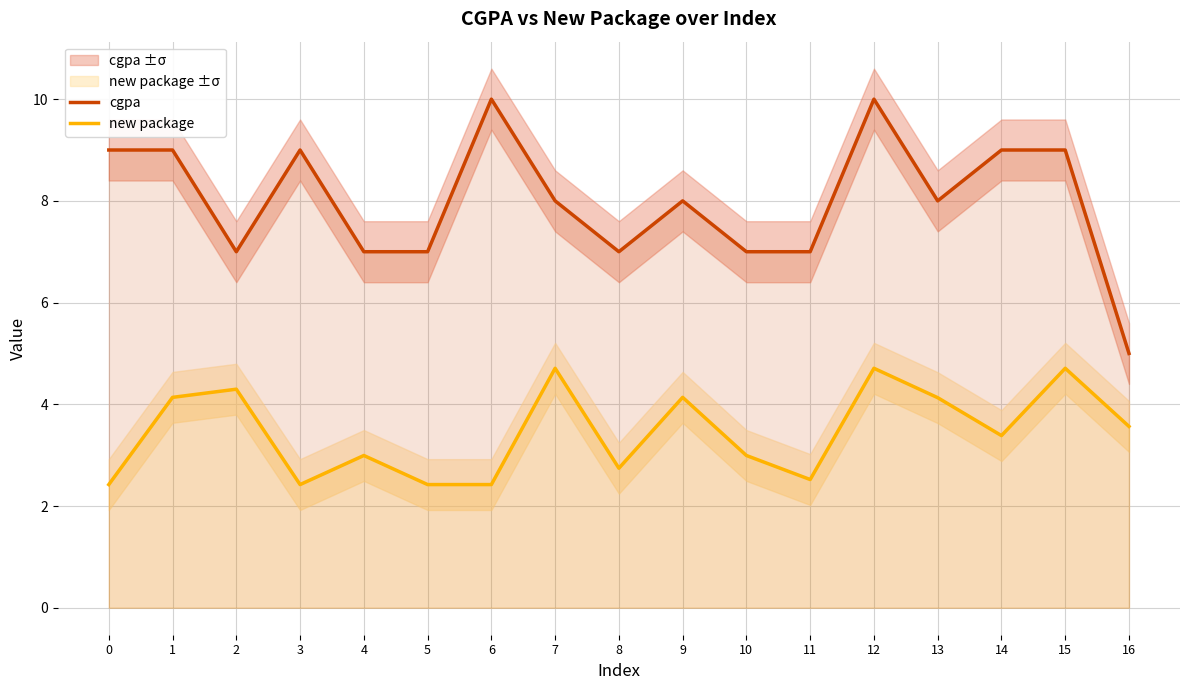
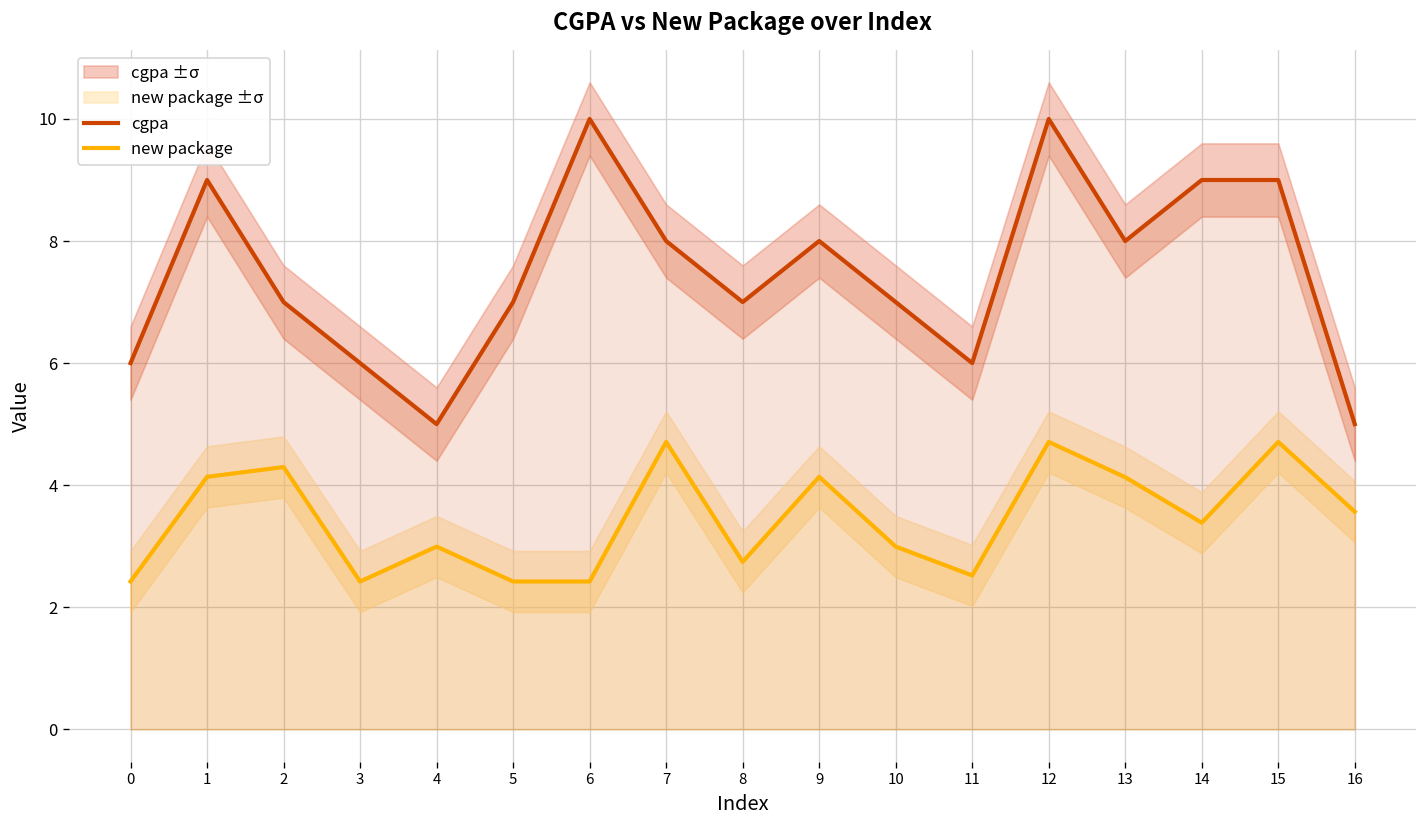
cgpa, 0: 9 -> 6
cgpa, 3: 9 -> 6
cgpa, 4: 7 -> 5
cgpa, 11: 7 -> 6
